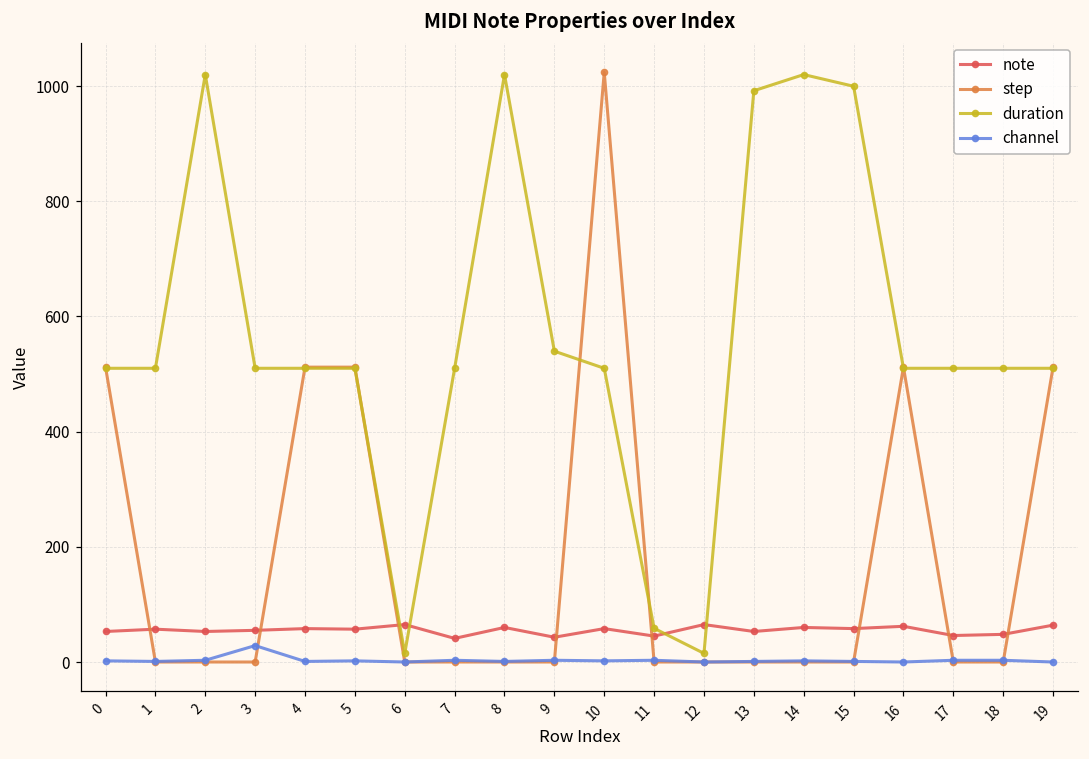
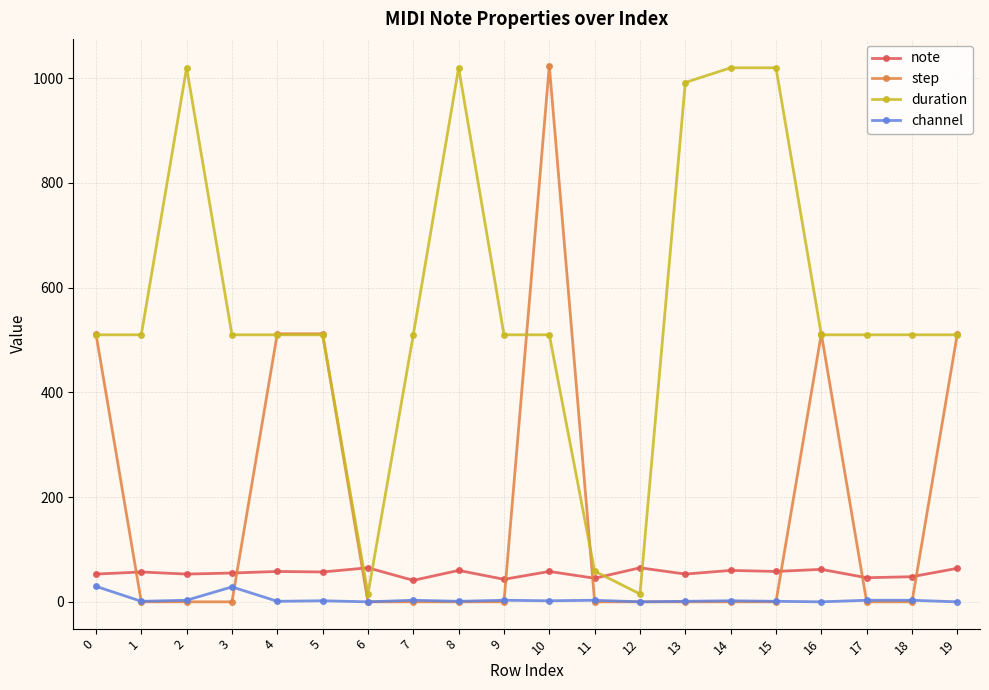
channel, 0: 0 -> 30
duration, 9: 540 -> 510
duration, 15: 1000 -> 1020
